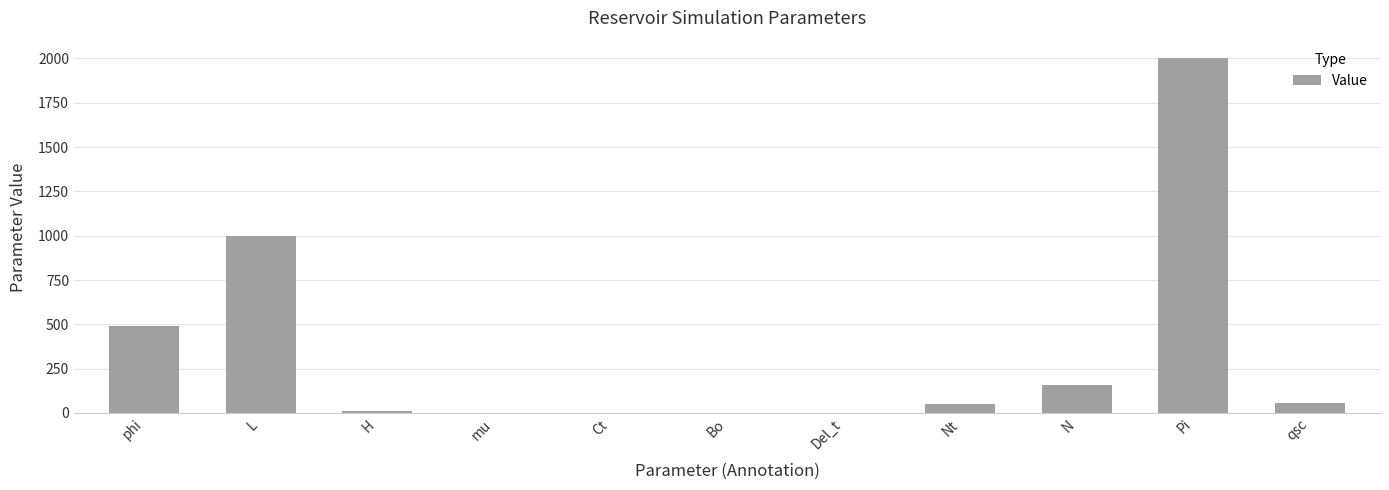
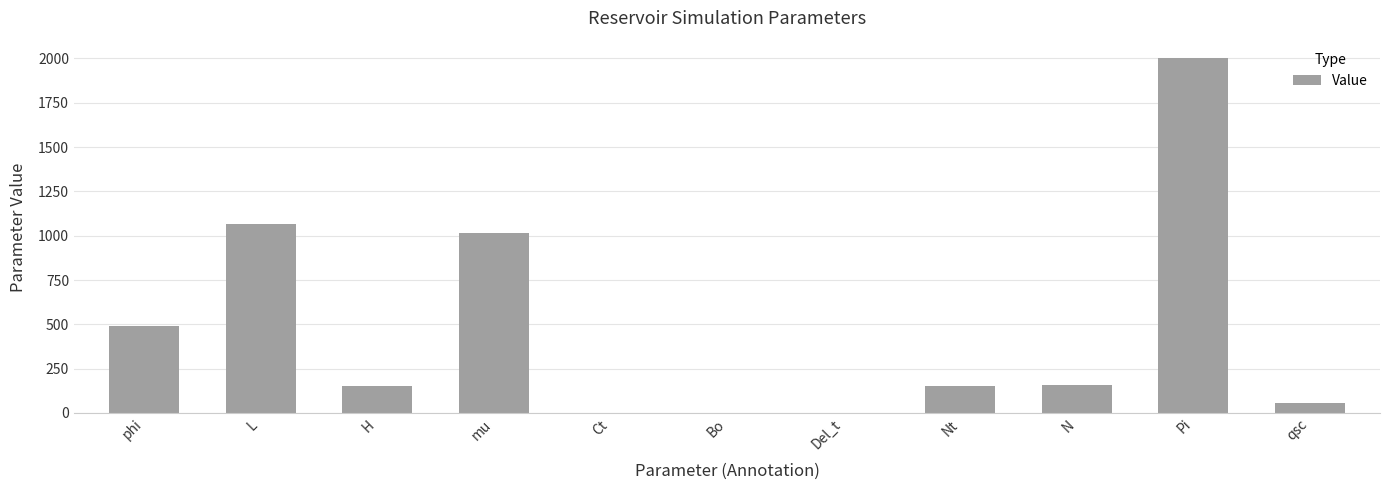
L: 1000 -> 1060
H: 10 -> 150
mu: 0 -> 1020
Nt: 50 -> 150
